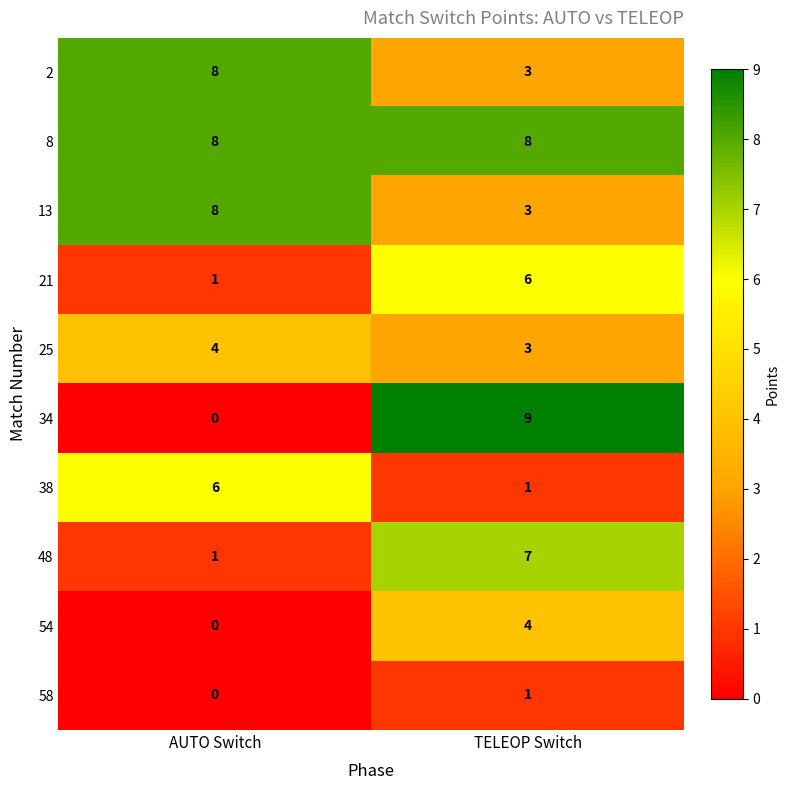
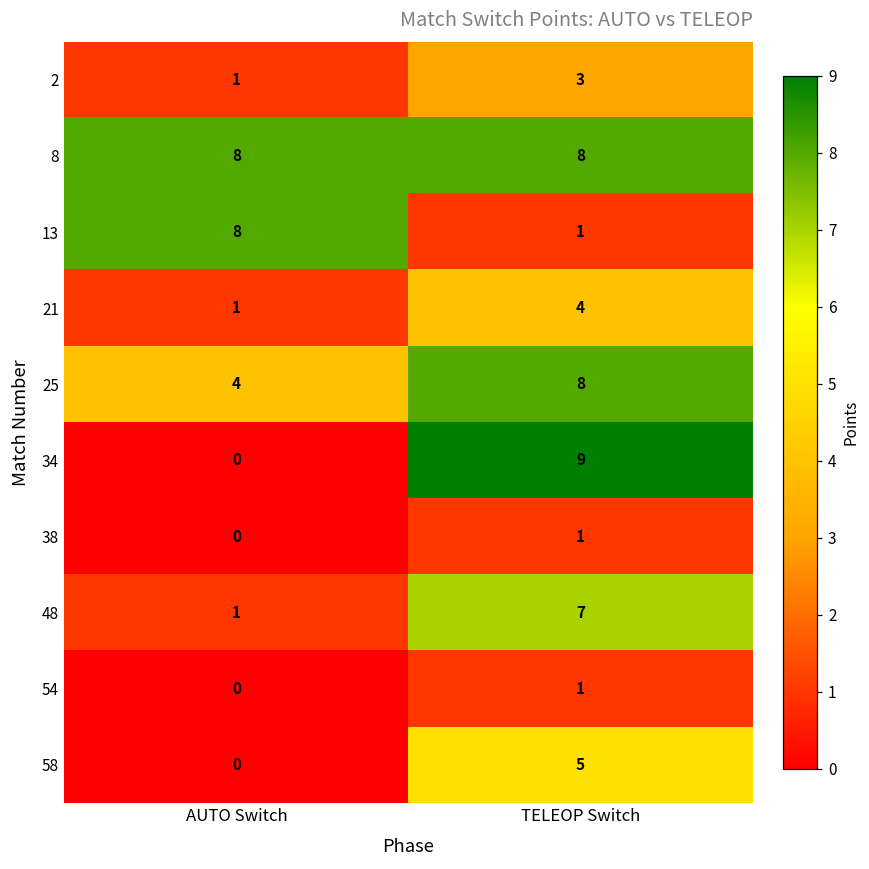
2, AUTO Switch: 8 -> 1
13, TELEOP Switch: 3 -> 1
21, TELEOP Switch: 6 -> 4
25, TELEOP Switch: 3 -> 8
38, AUTO Switch: 6 -> 0
54, TELEOP Switch: 4 -> 1
58, TELEOP Switch: 1 -> 5
